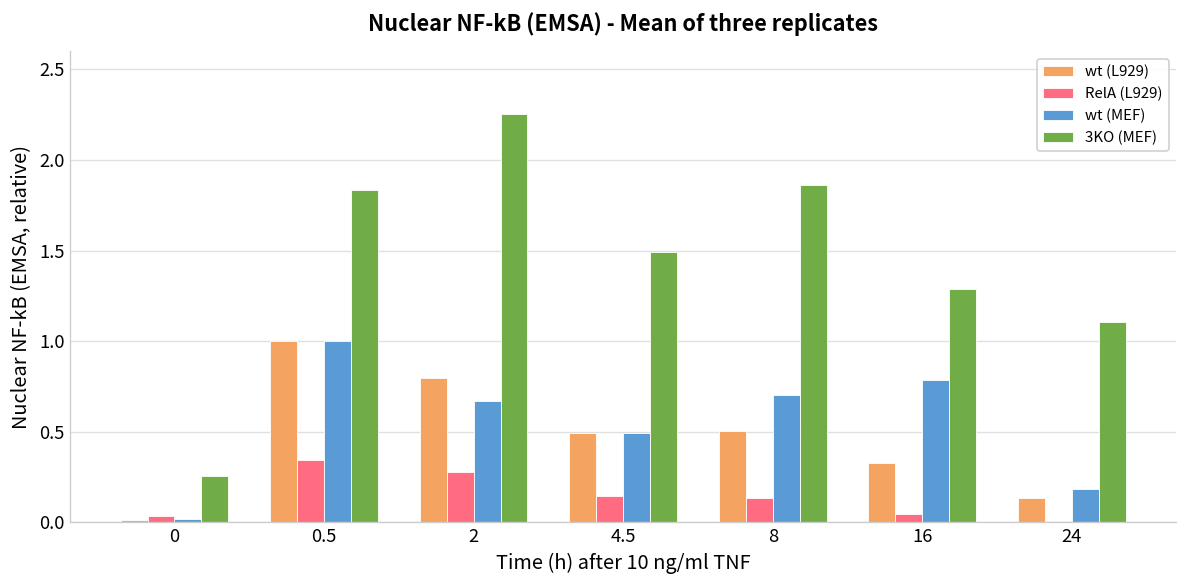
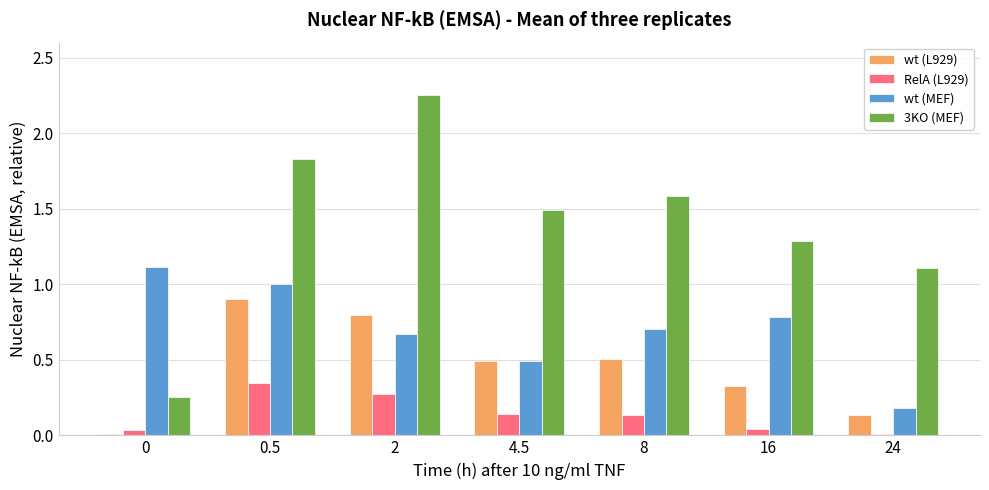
wt (MEF), 0: 0.02 -> 1.11
wt (L929), 0.5: 1.0 -> 0.9
3KO (MEF), 8: 1.86 -> 1.59
